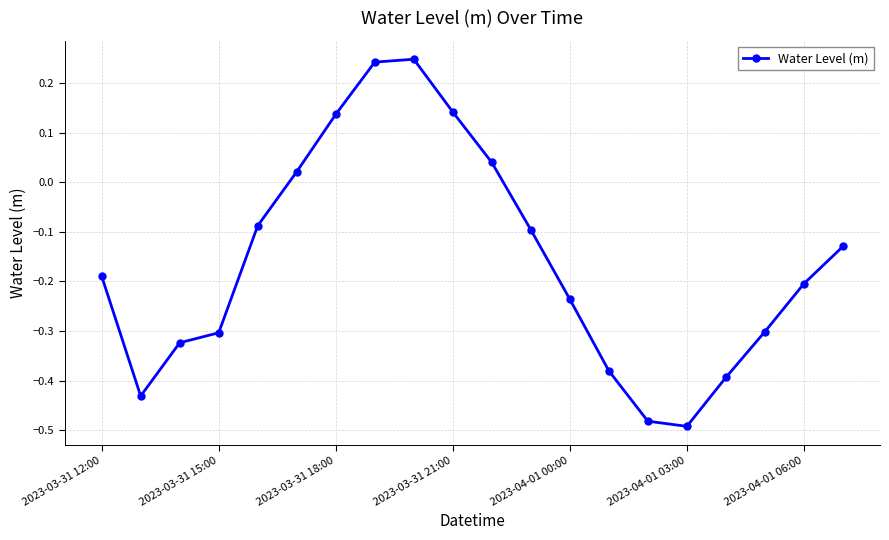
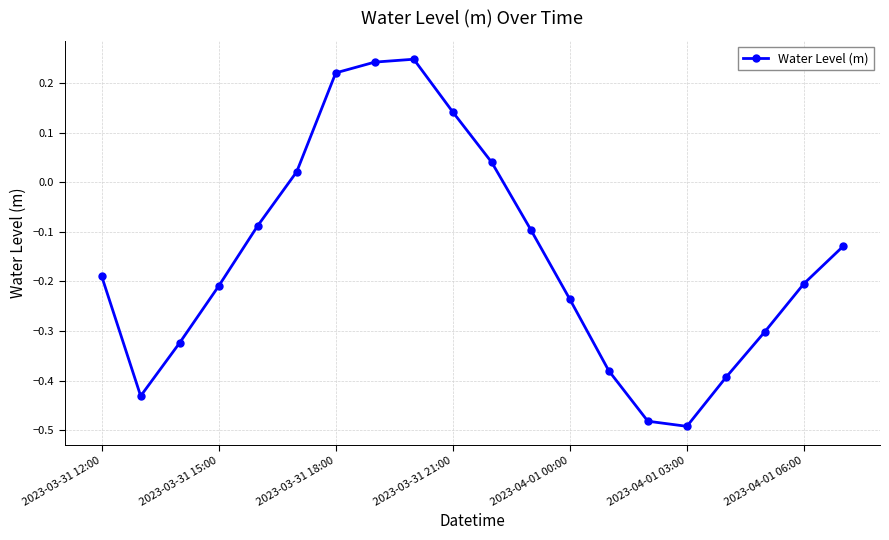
2023-03-31 15:00: -0.30 -> -0.21
2023-03-31 18:00: 0.14 -> 0.22
